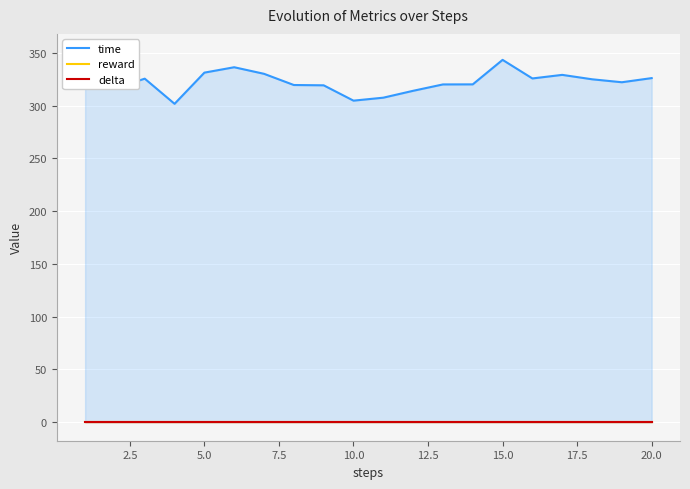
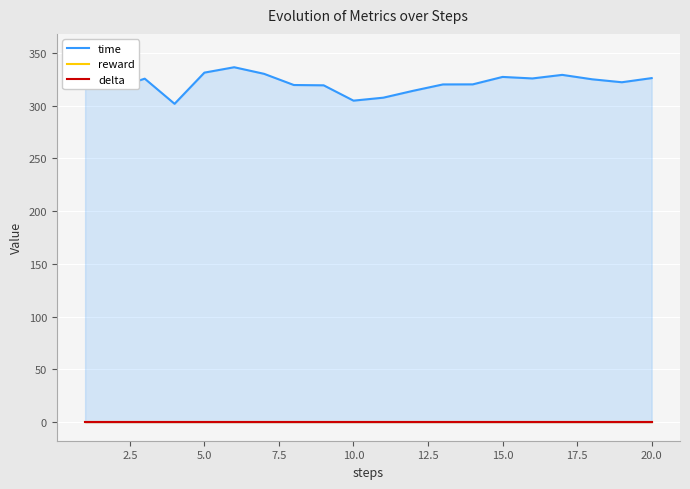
time, 15.0: 343 -> 327
